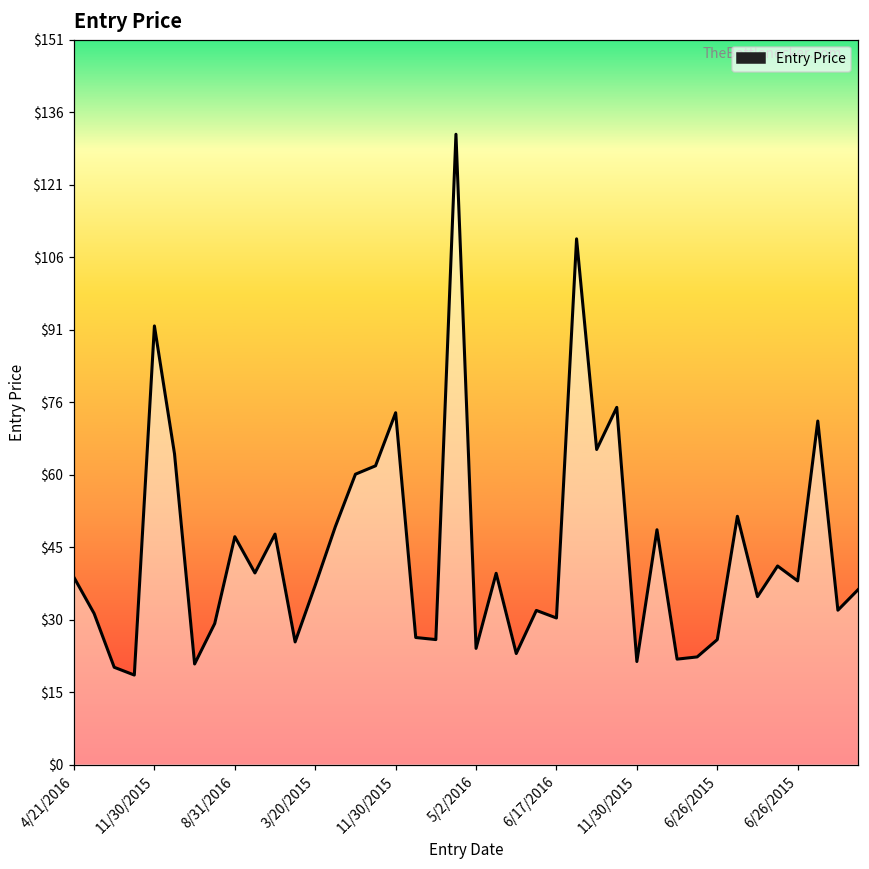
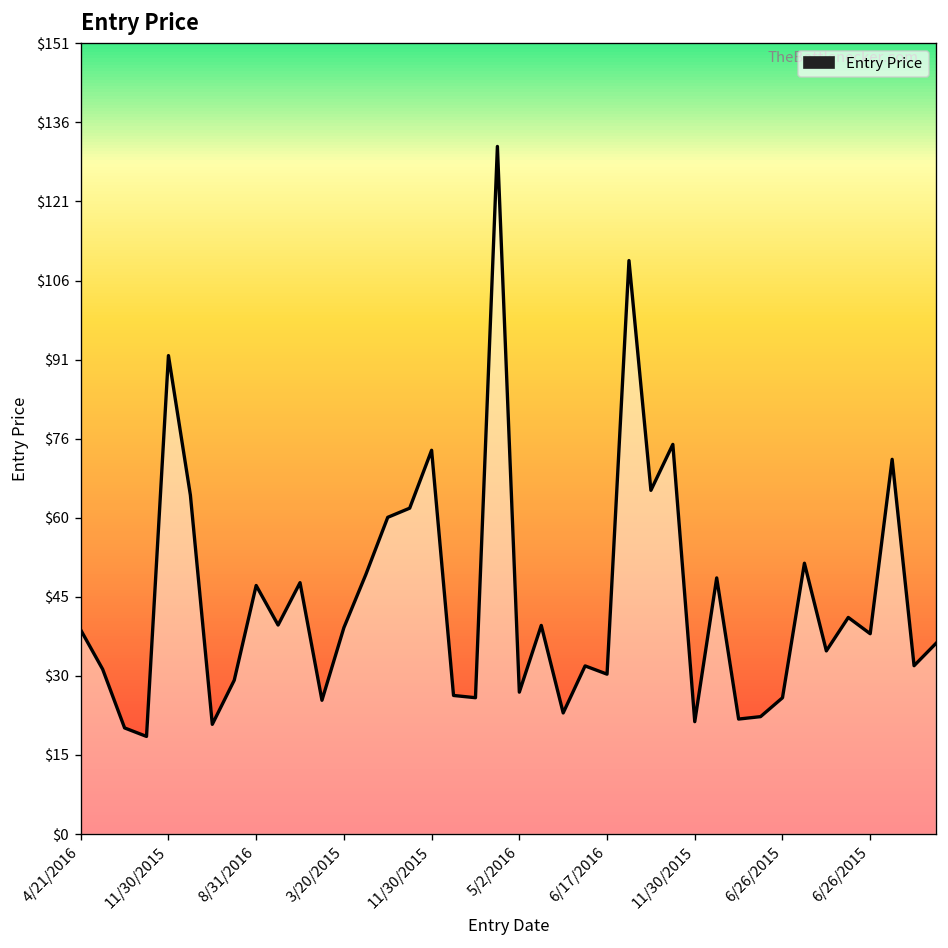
3/20/2015: $37 -> $39
5/2/2016: $24 -> $27
